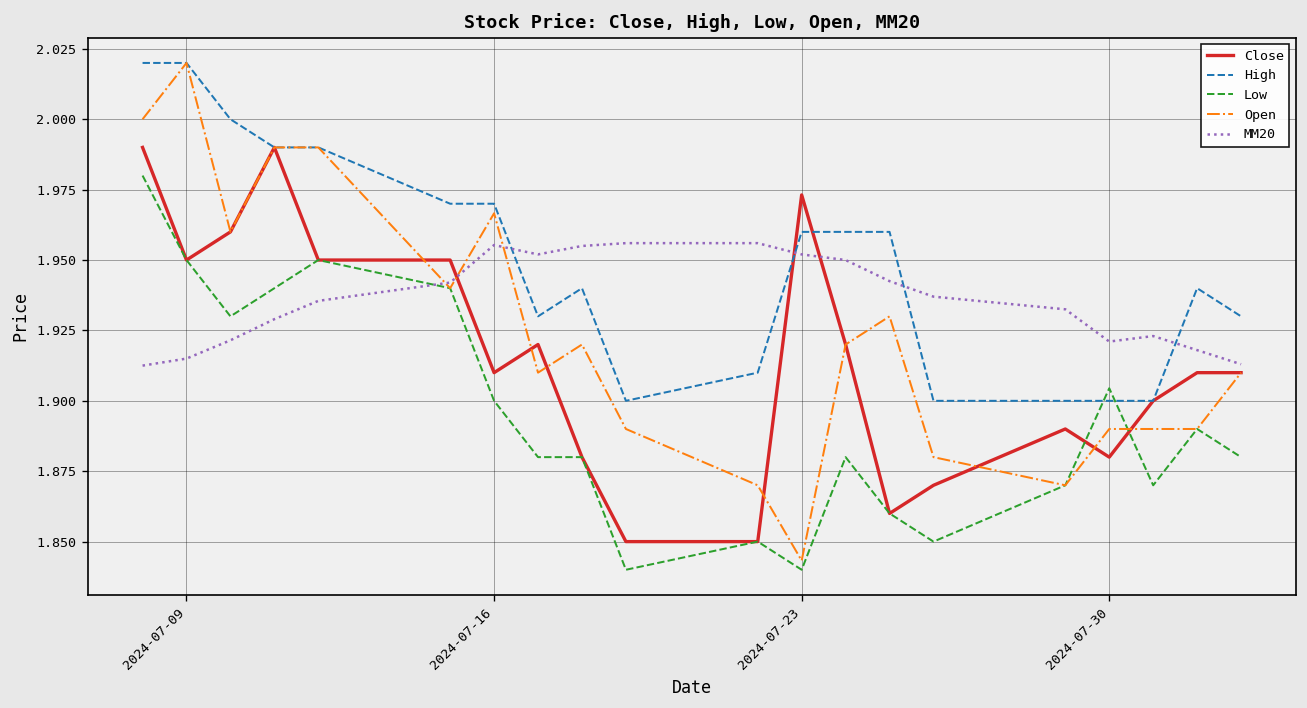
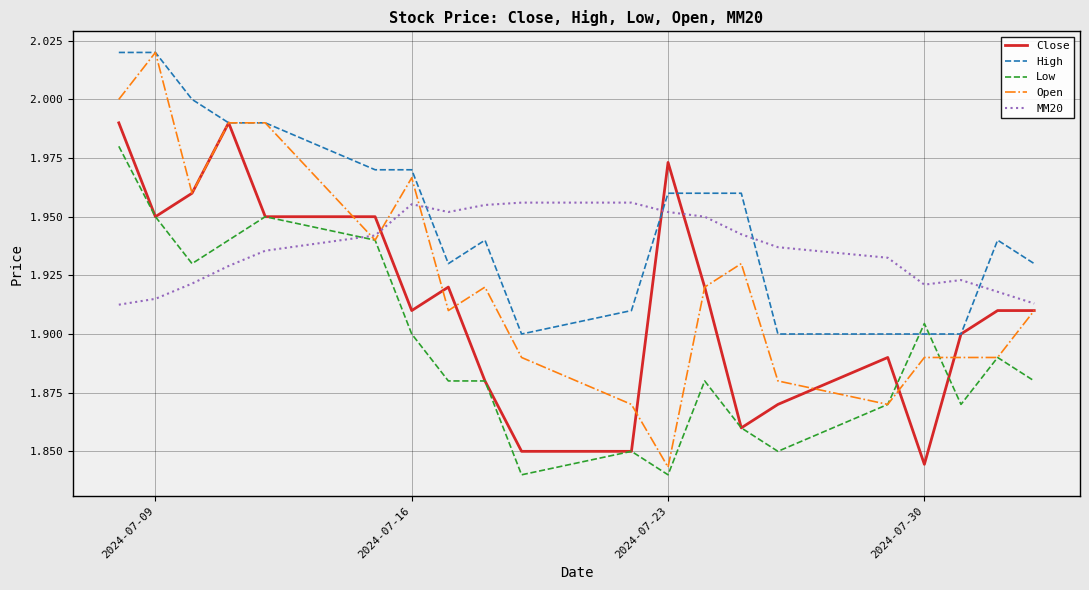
Close, 2024-07-30: 1.880 -> 1.844
